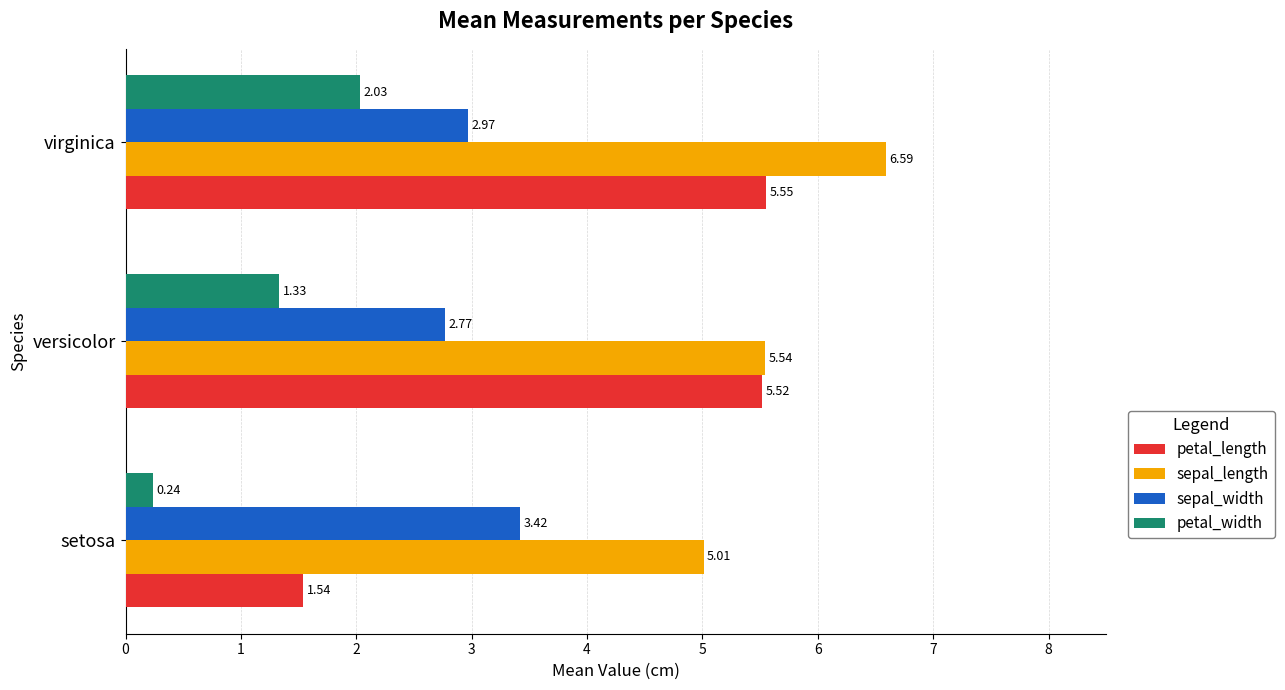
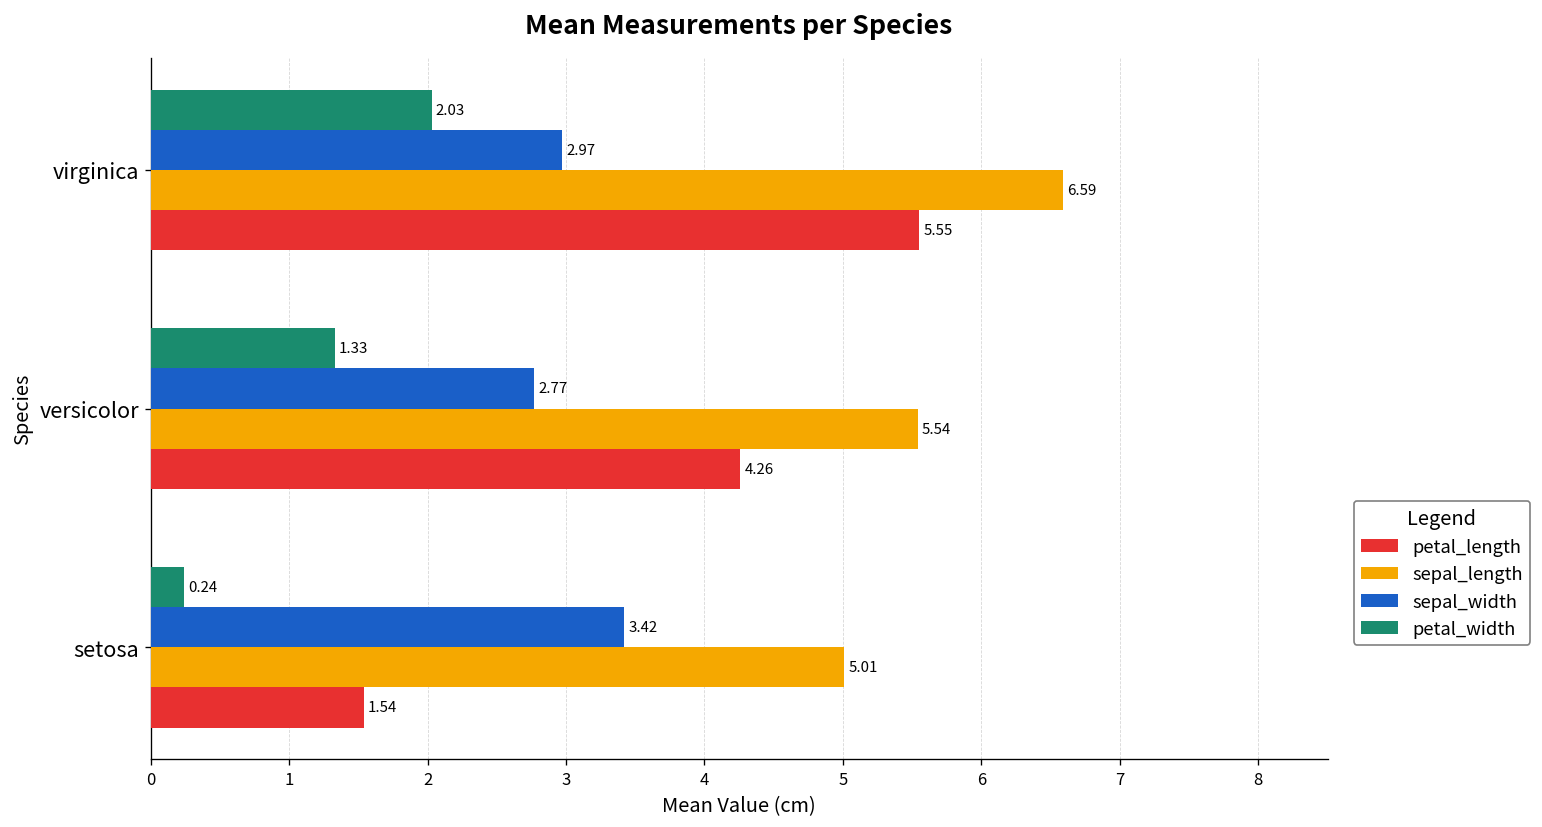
petal_length, versicolor: 5.52 -> 4.26
